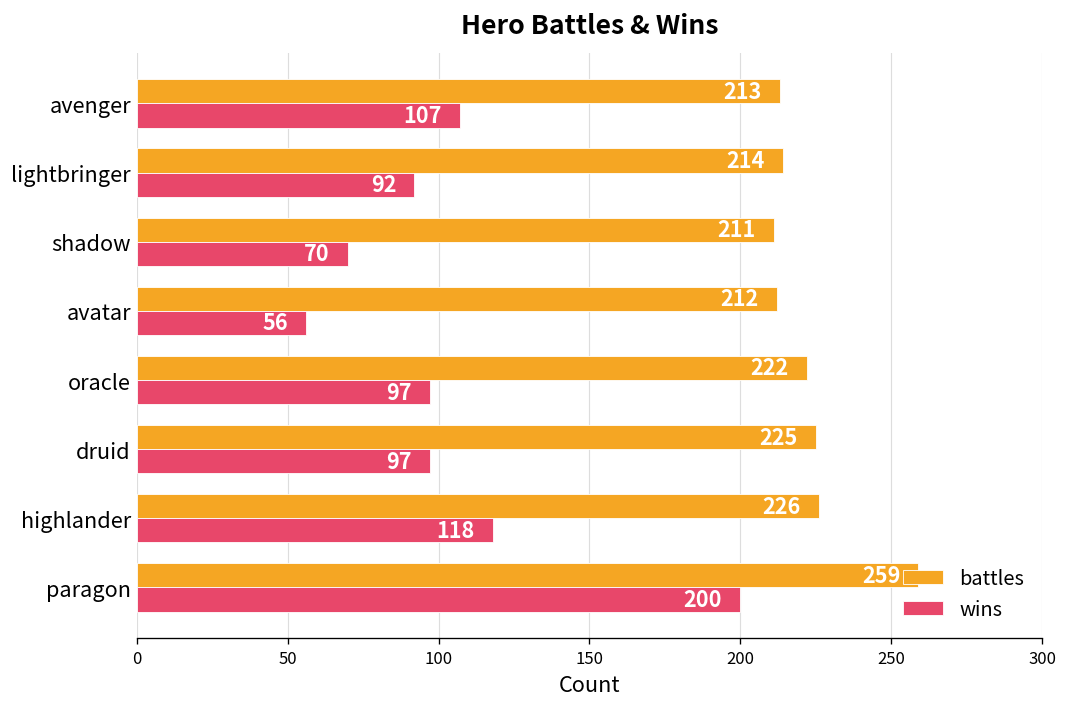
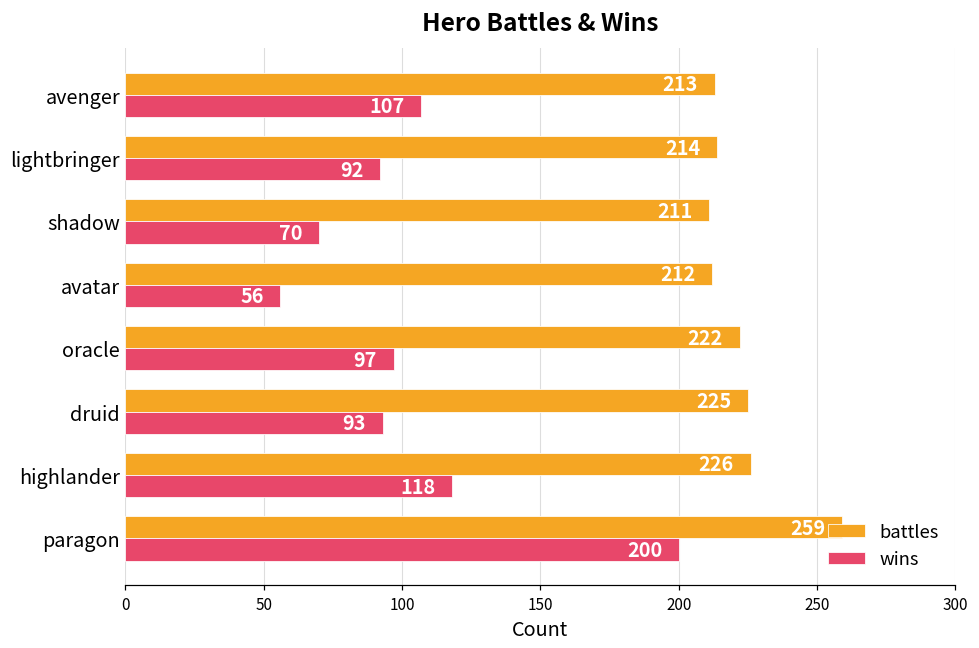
wins, druid: 97 -> 93
